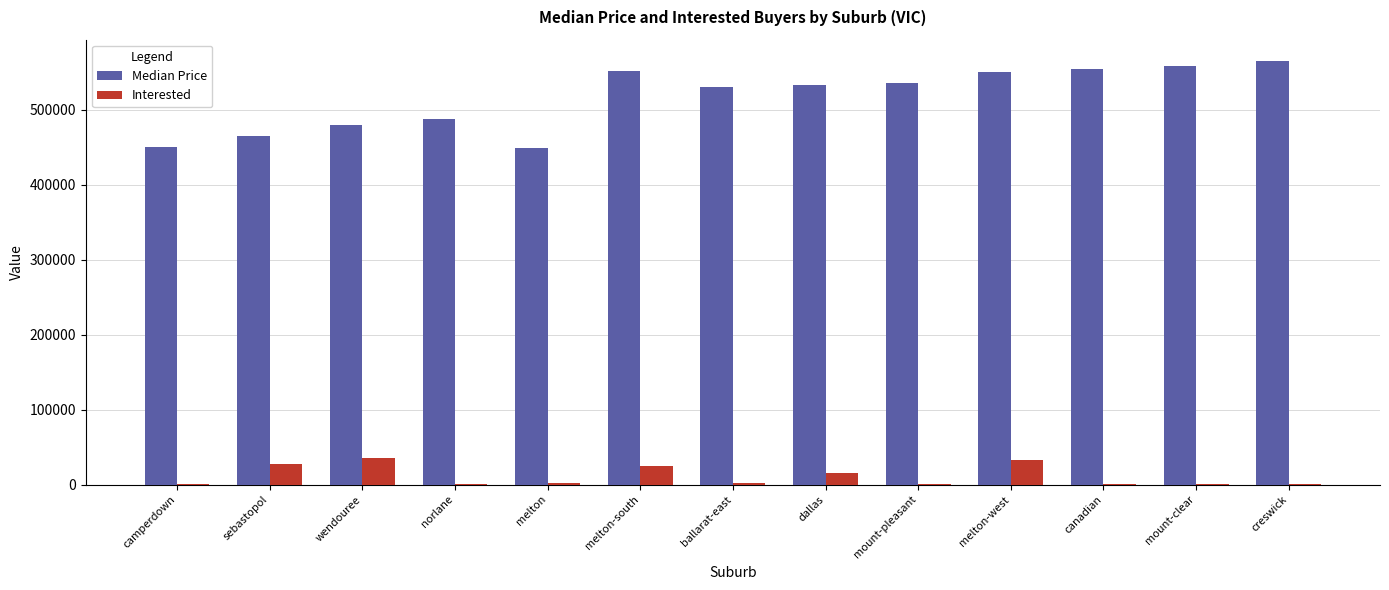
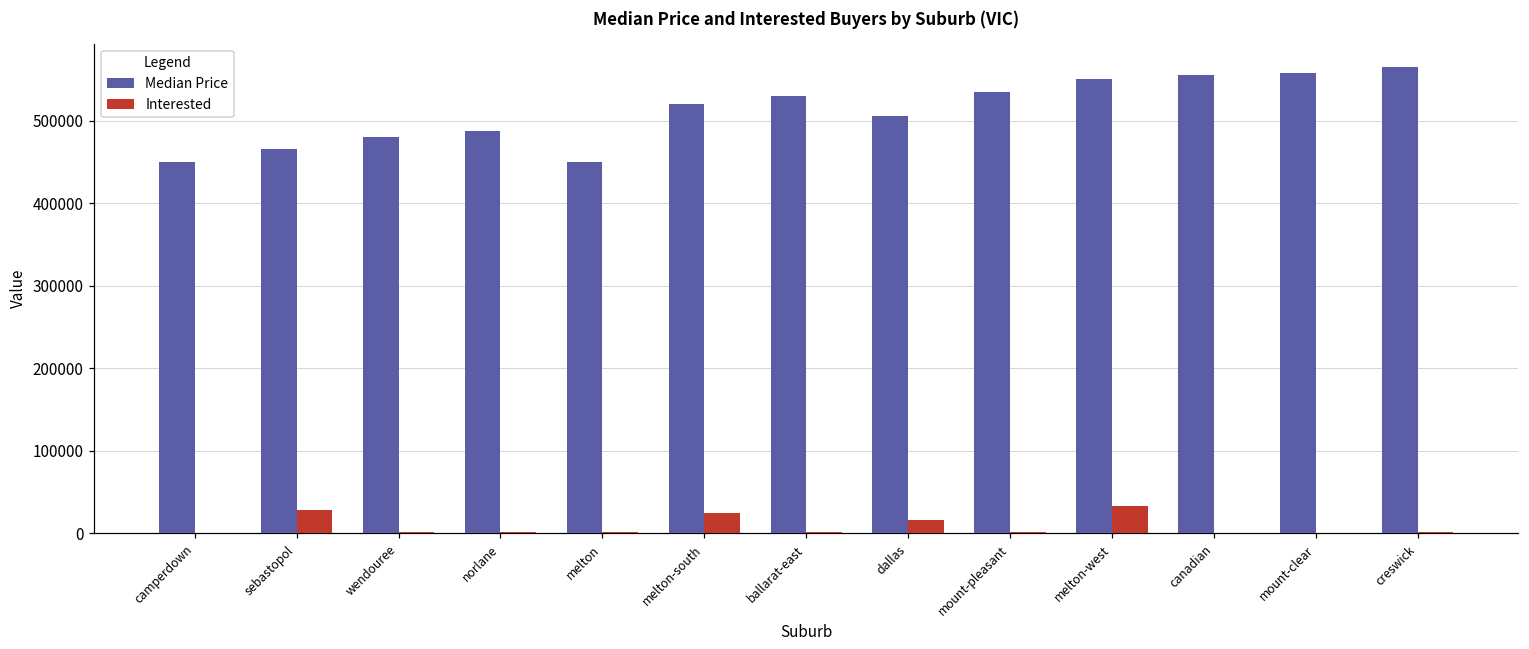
Interested, wendouree: 40000 -> 0
Median Price, melton-south: 550000 -> 520000
Median Price, dallas: 530000 -> 510000
